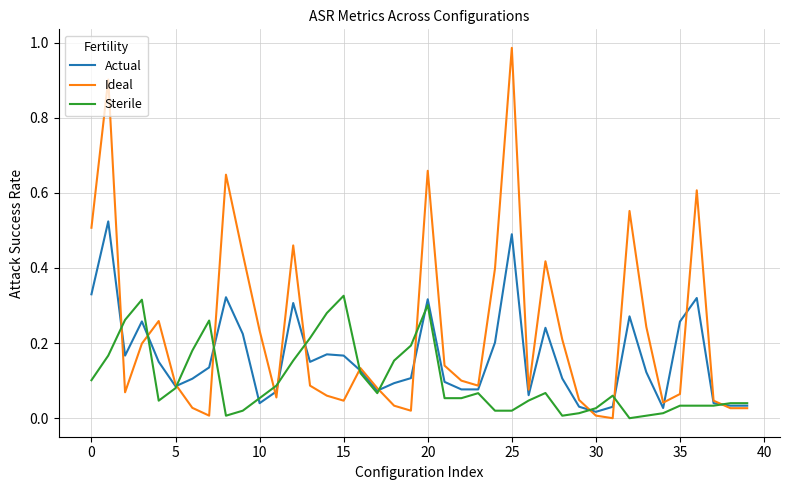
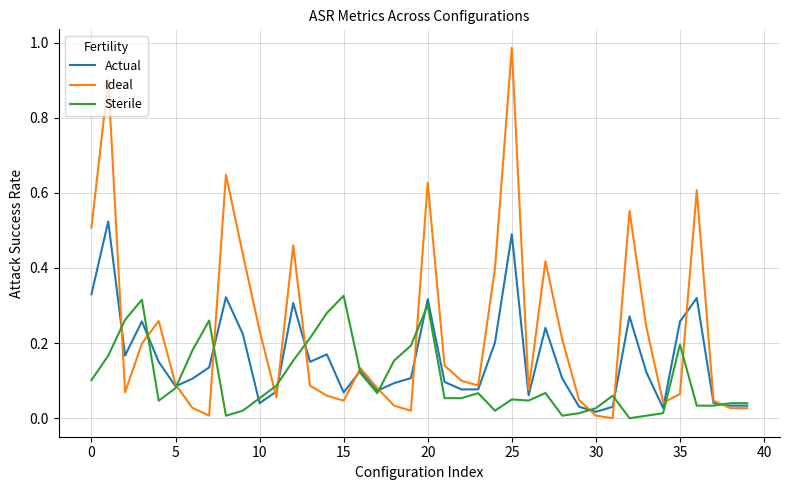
Actual, 15: 0.17 -> 0.07
Ideal, 20: 0.66 -> 0.63
Sterile, 25: 0.02 -> 0.05
Sterile, 35: 0.03 -> 0.20
